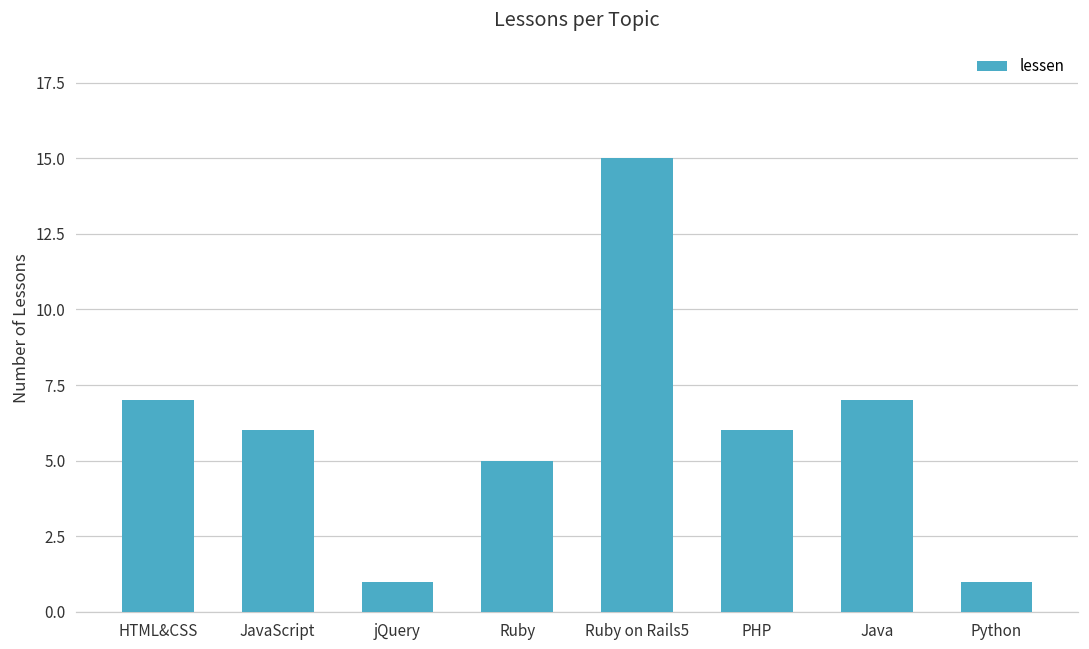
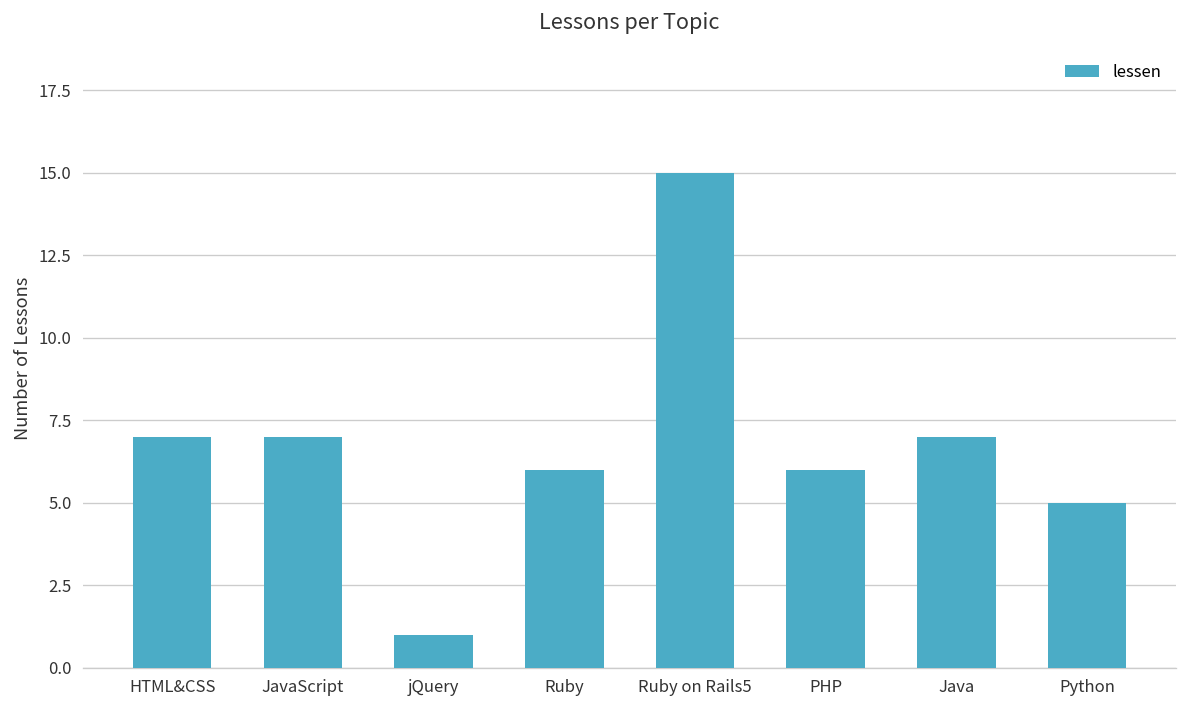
JavaScript: 6 -> 7
Ruby: 5 -> 6
Python: 1 -> 5
